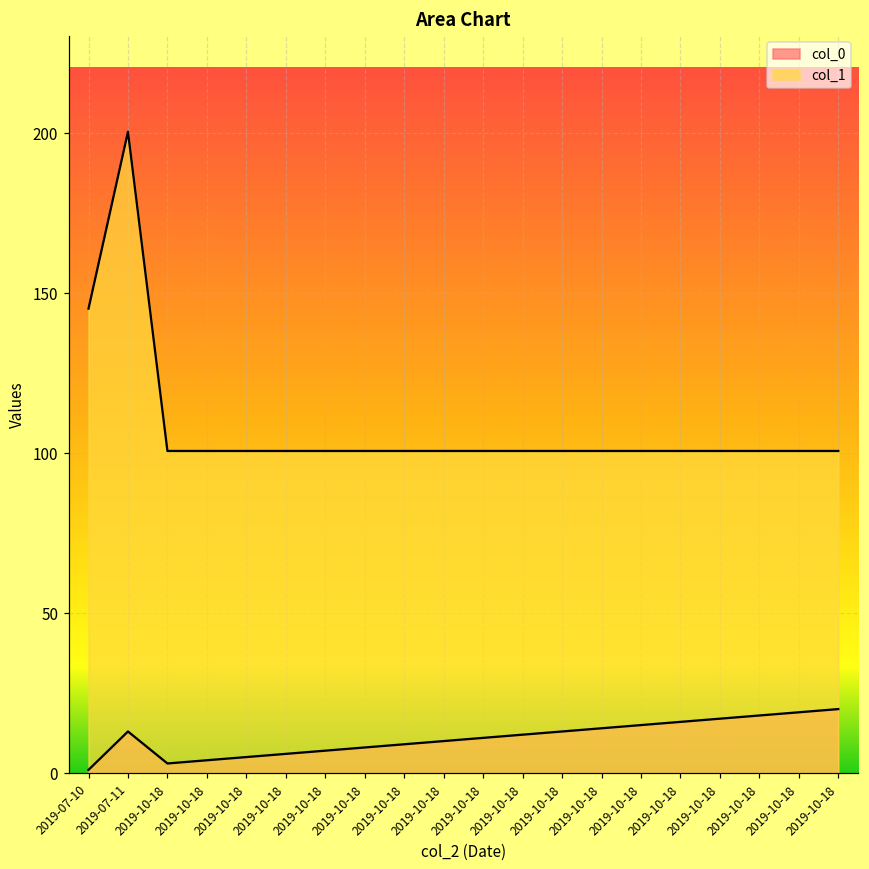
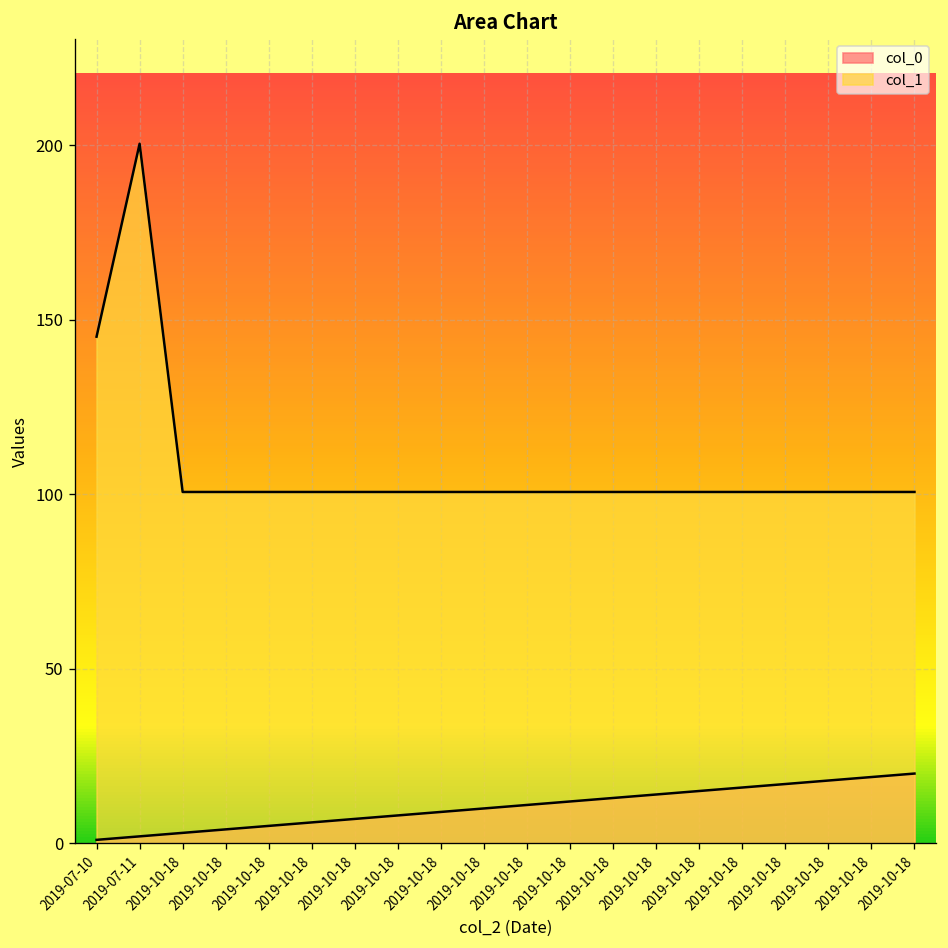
col_0, 2019-07-11: 13 -> 2
